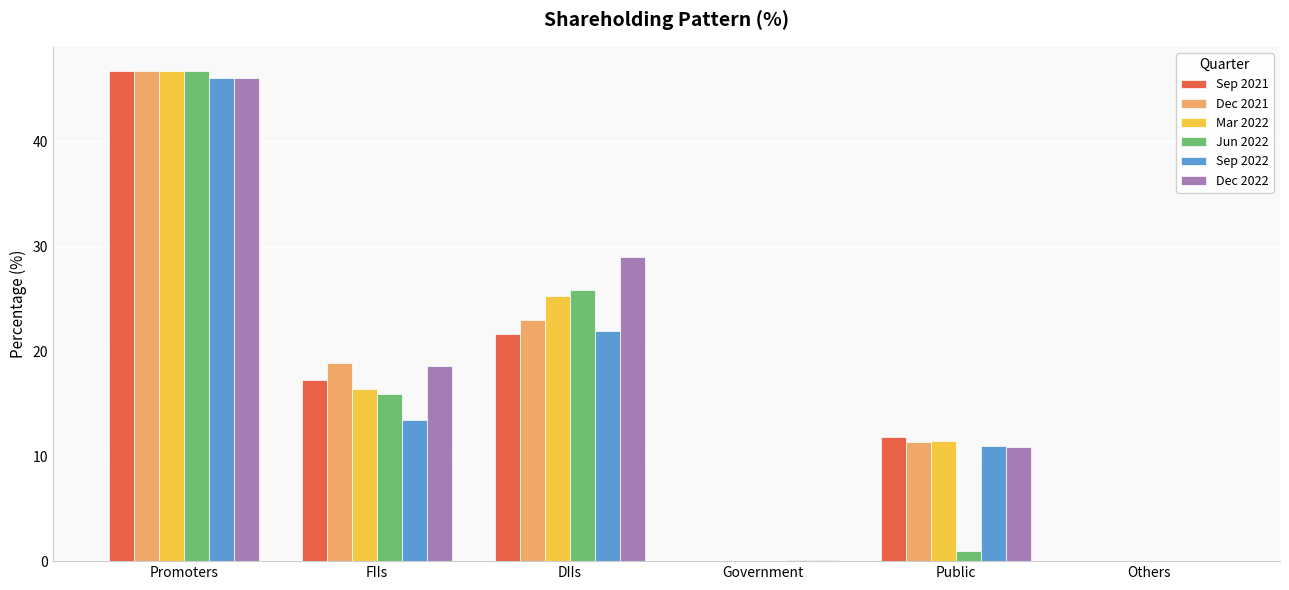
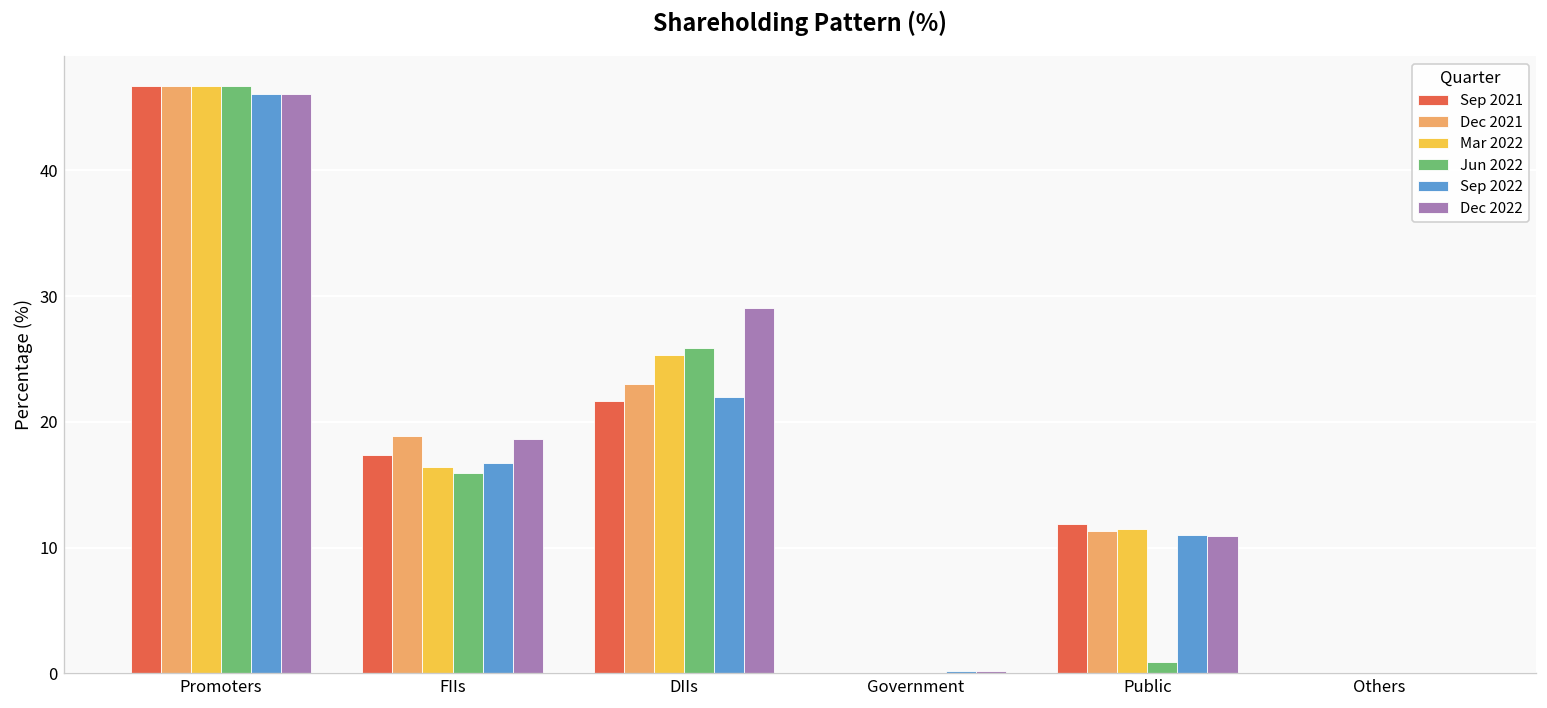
Sep 2022, FIIs: 13.5 -> 16.7
